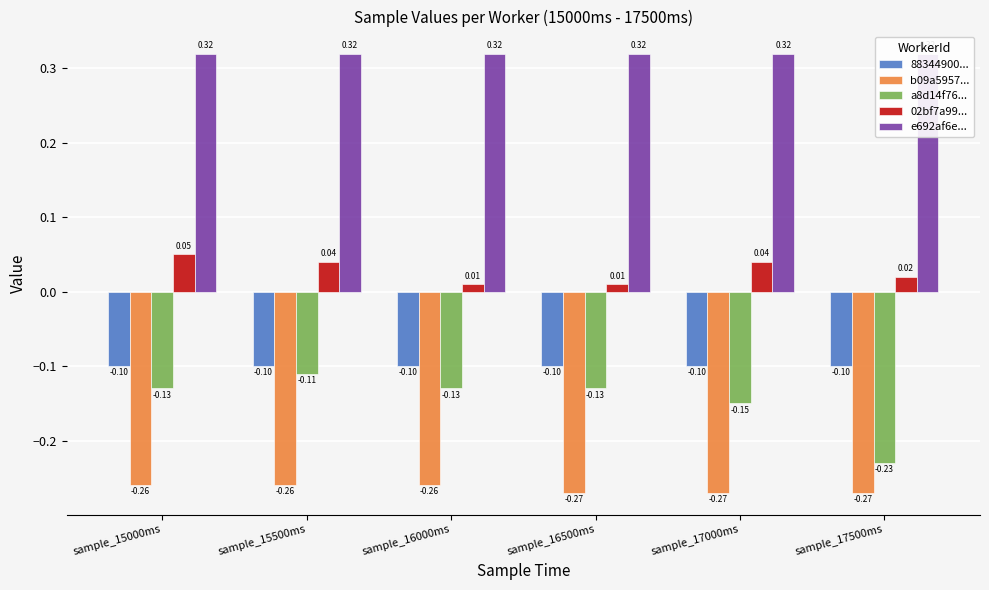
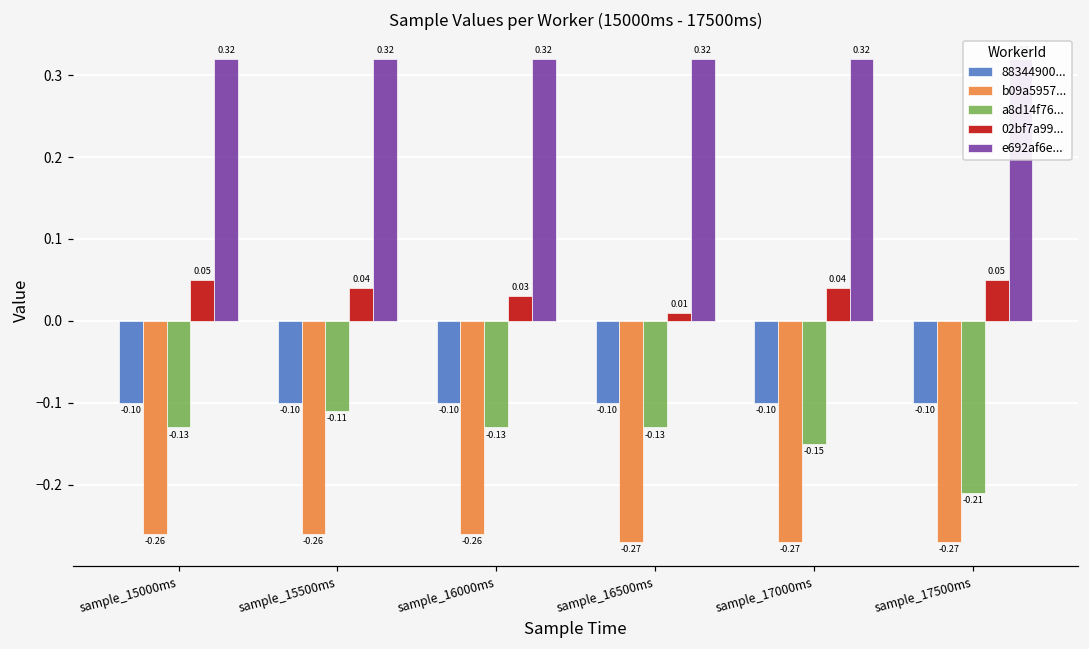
02bf7a99..., sample_16000ms: 0.01 -> 0.03
a8d14f76..., sample_17500ms: -0.23 -> -0.21
02bf7a99..., sample_17500ms: 0.02 -> 0.05
